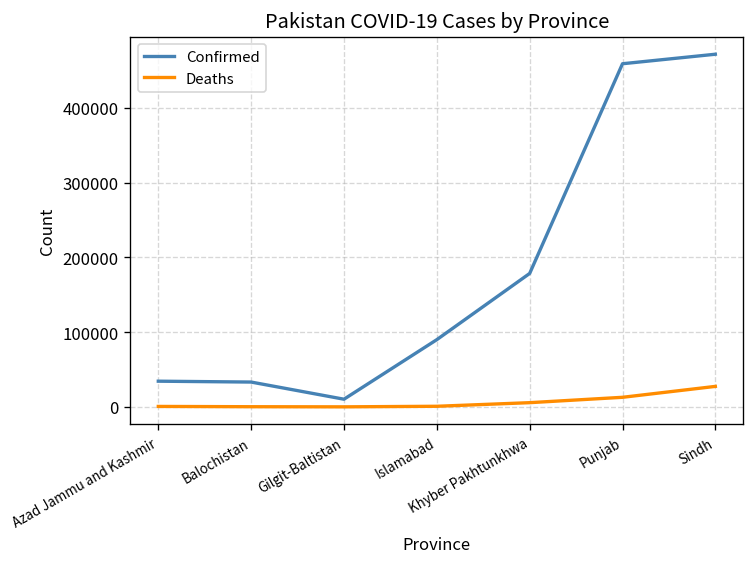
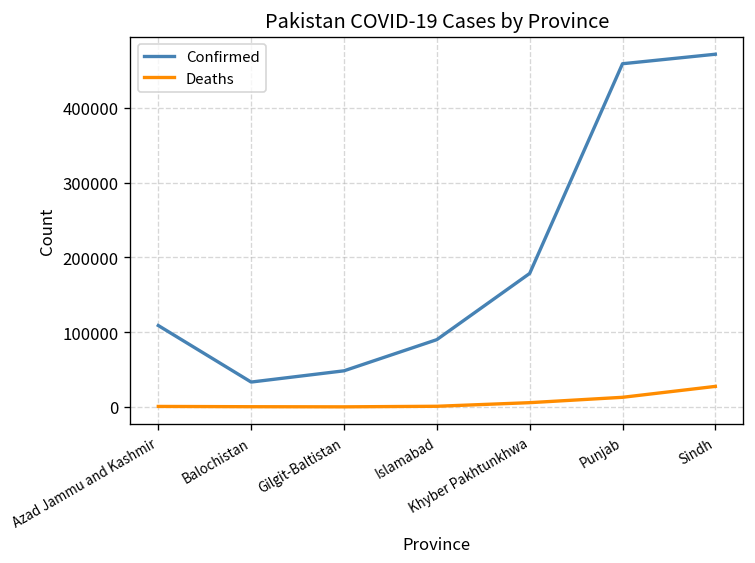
Confirmed, Azad Jammu and Kashmir: 30000 -> 110000
Confirmed, Gilgit-Baltistan: 10000 -> 50000
